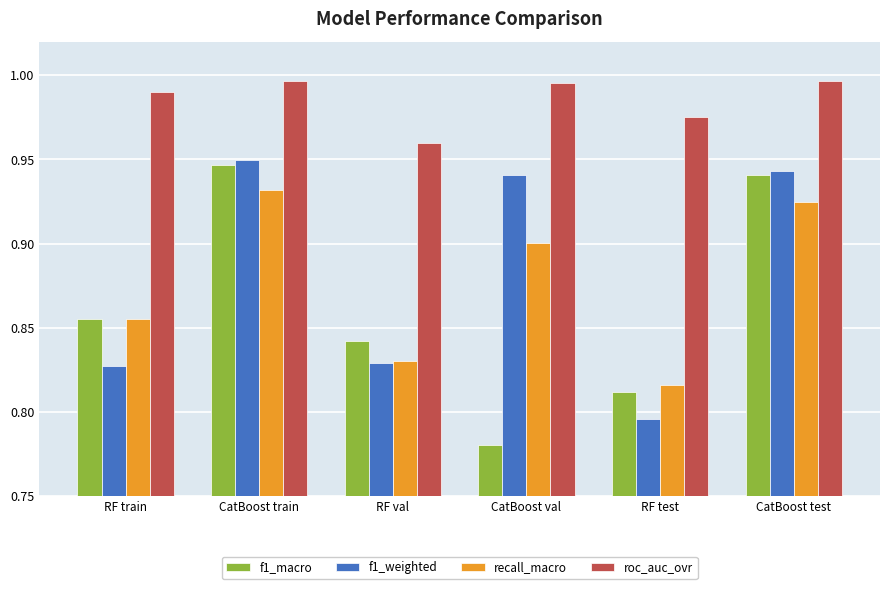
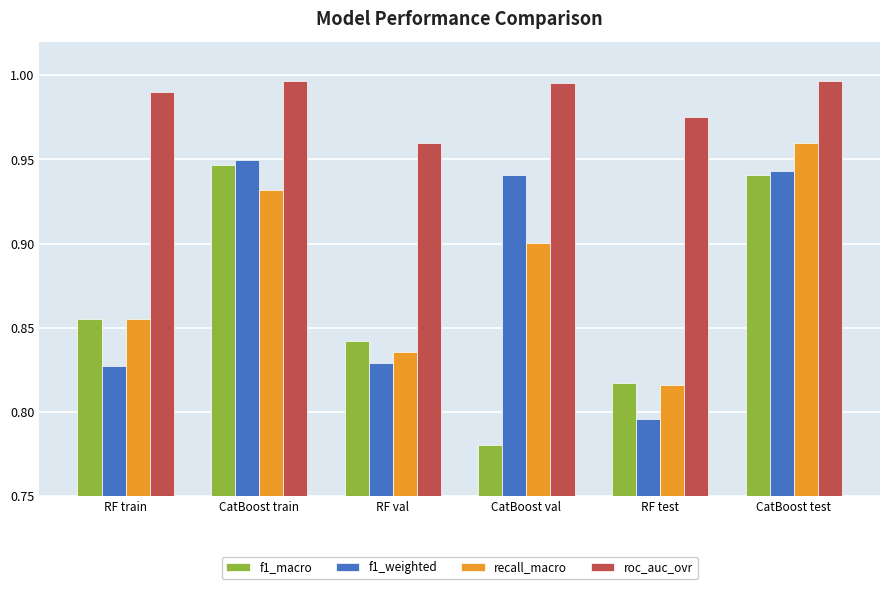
recall_macro, RF val: 0.830 -> 0.835
f1_macro, RF test: 0.812 -> 0.817
recall_macro, CatBoost test: 0.925 -> 0.960
